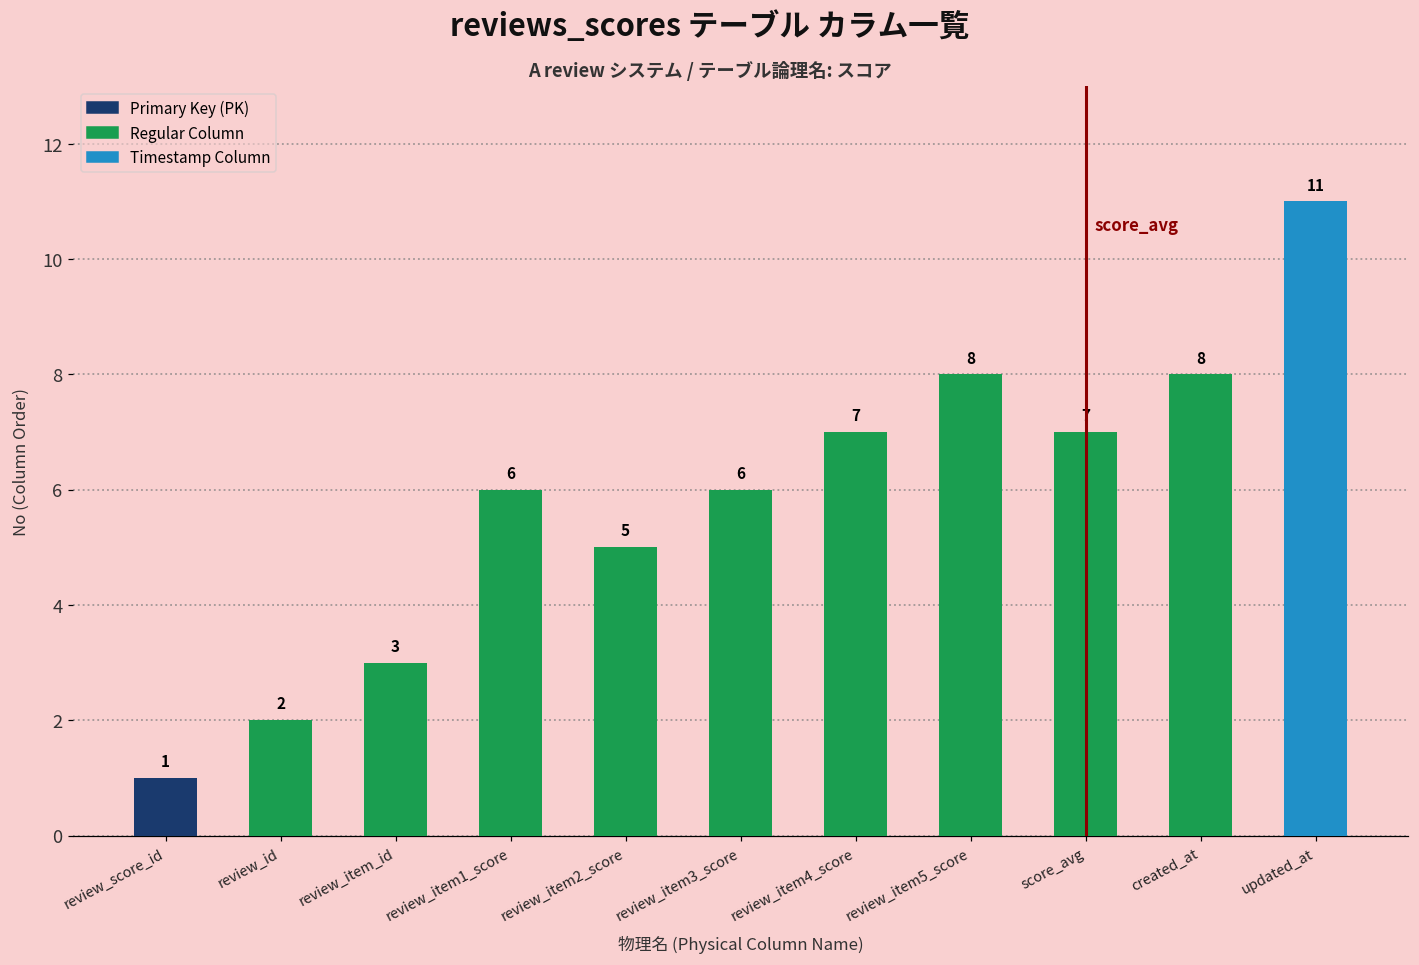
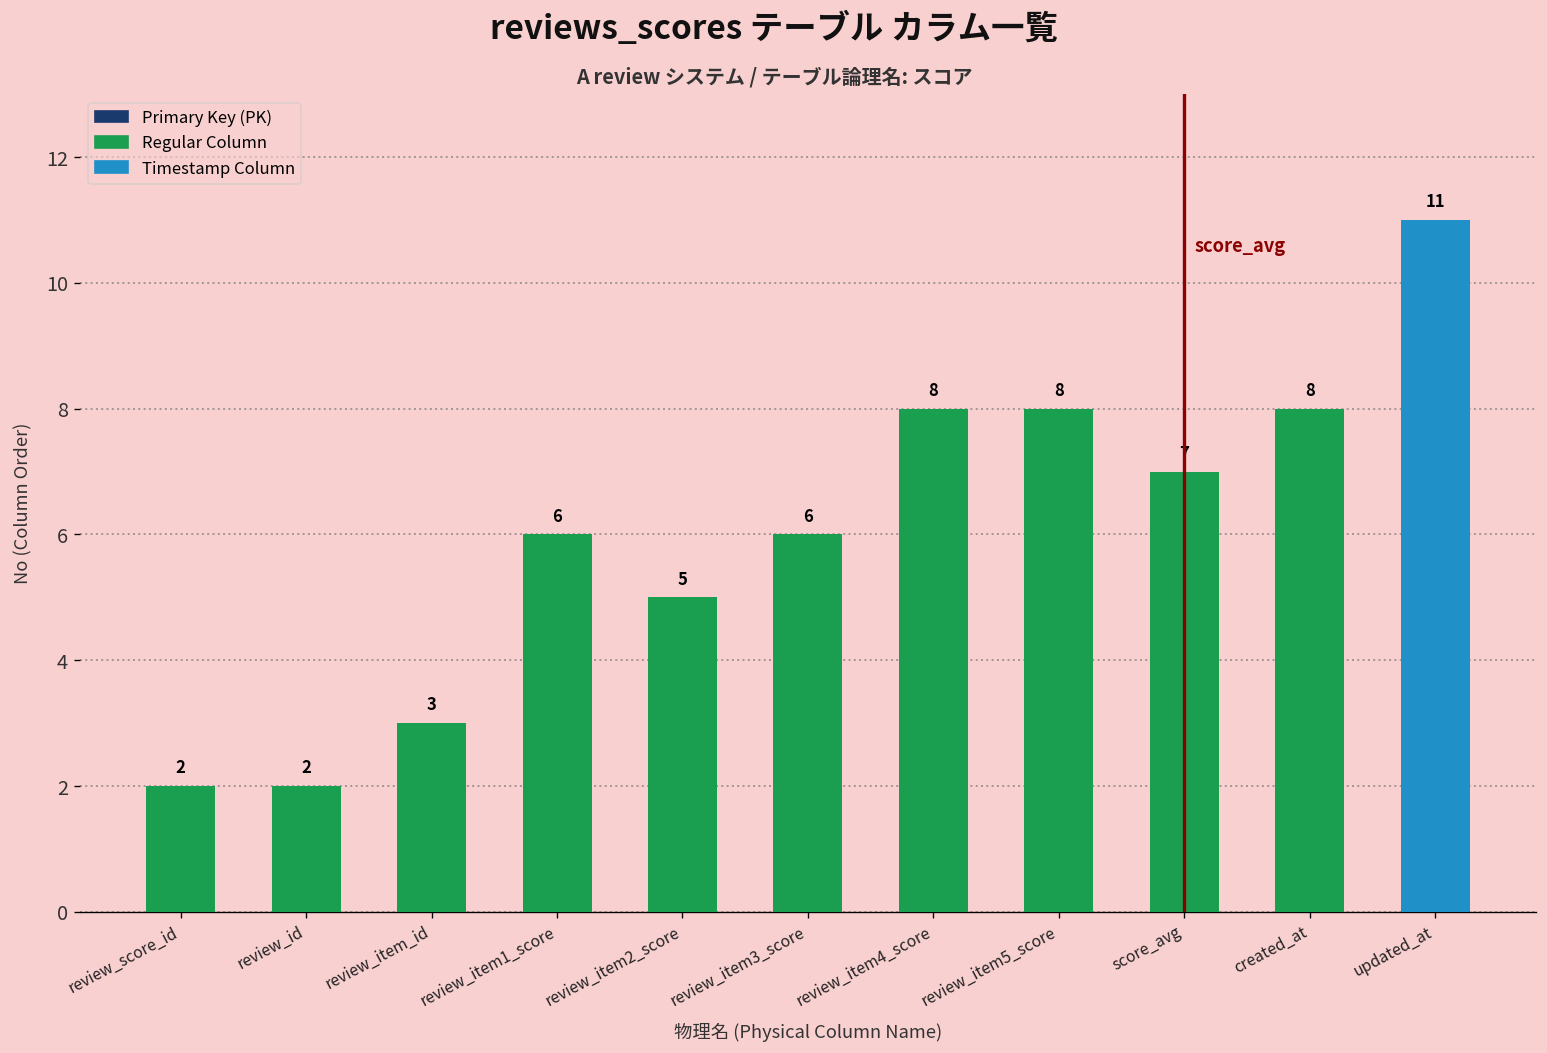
review_score_id: 1 -> 2
review_item4_score: 7 -> 8
